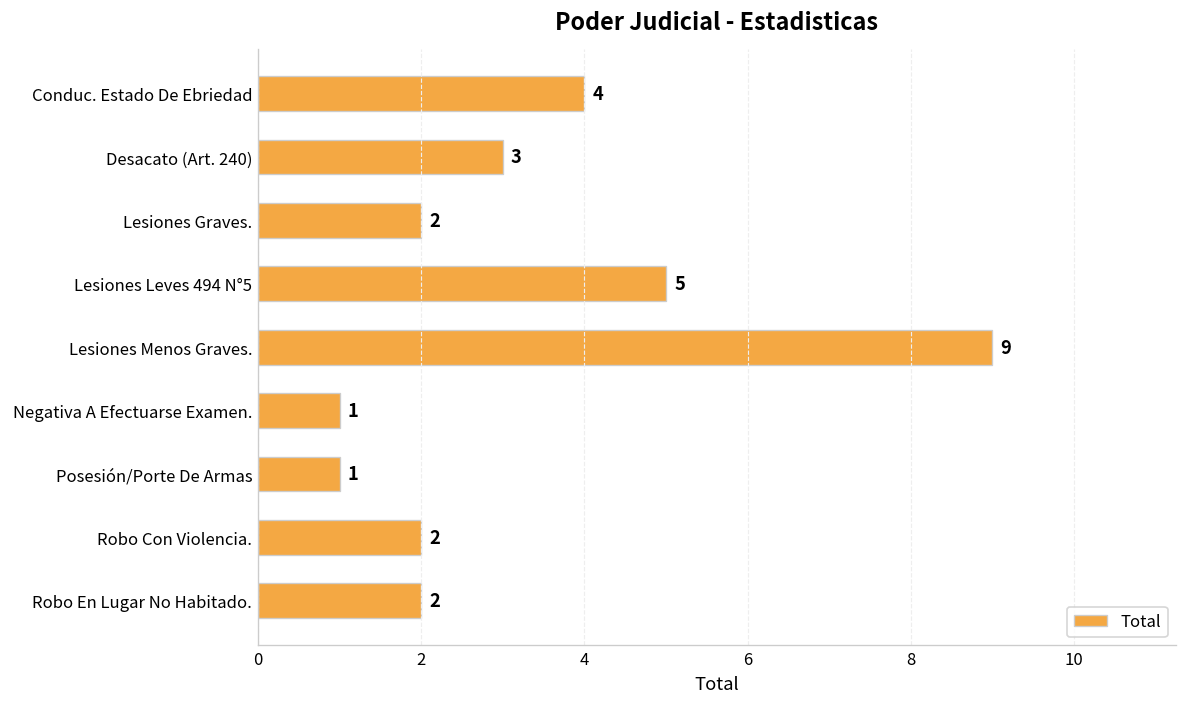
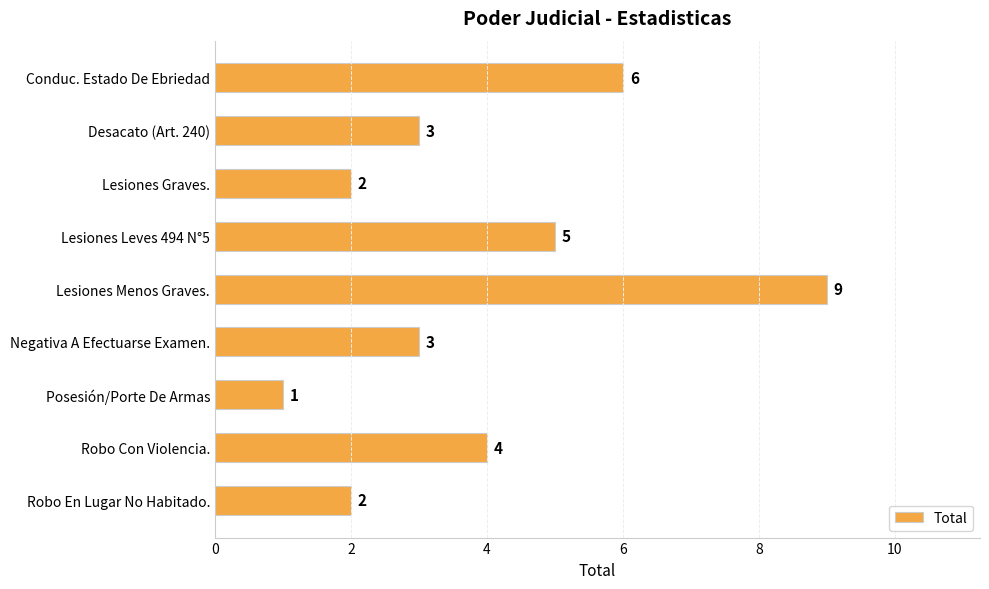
Conduc. Estado De Ebriedad: 4 -> 6
Negativa A Efectuarse Examen.: 1 -> 3
Robo Con Violencia.: 2 -> 4
